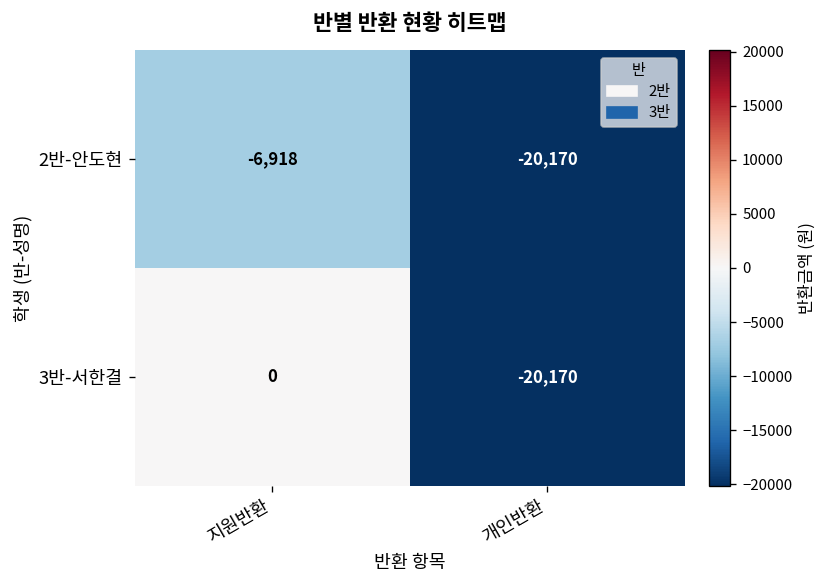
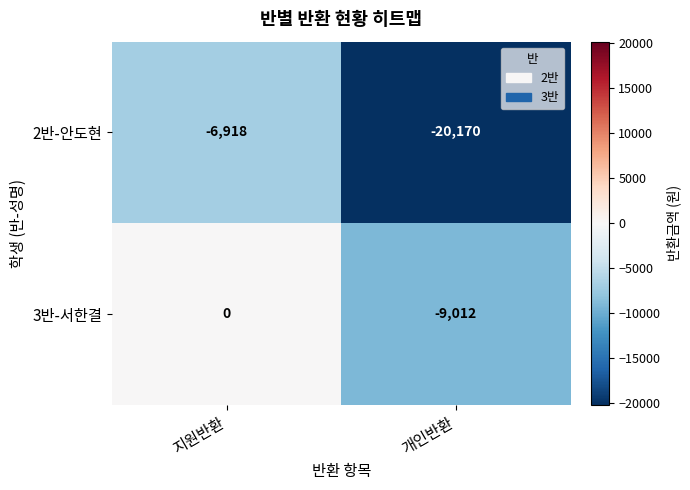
3반-서한결, 개인반환: -20,170 -> -9,012
